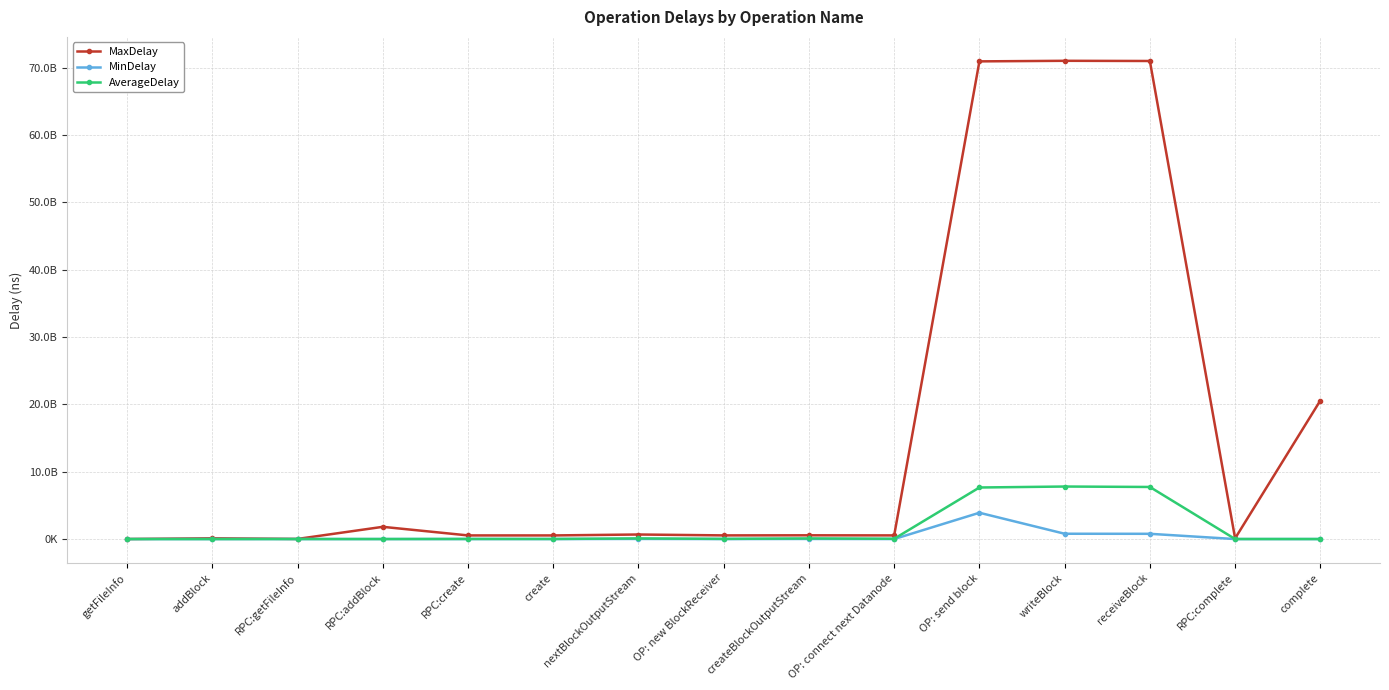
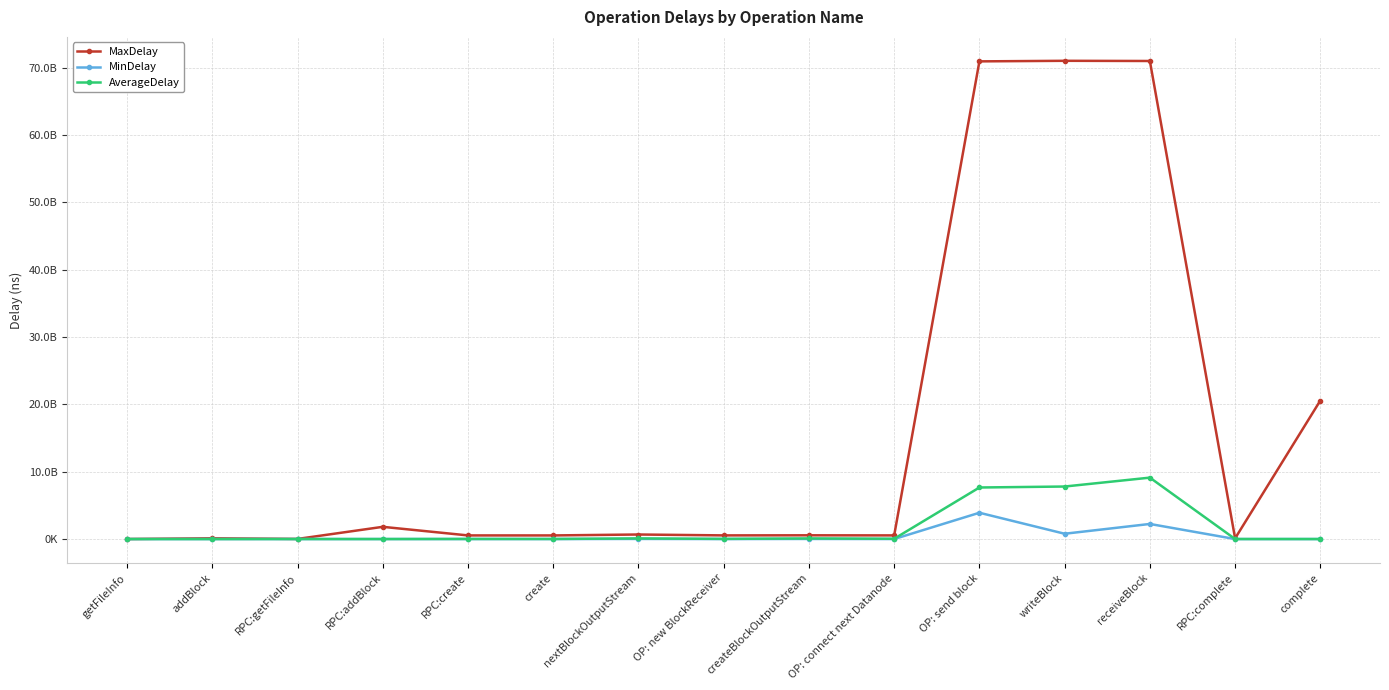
MinDelay, receiveBlock: 1000000000 -> 2000000000
AverageDelay, receiveBlock: 8000000000 -> 9000000000
